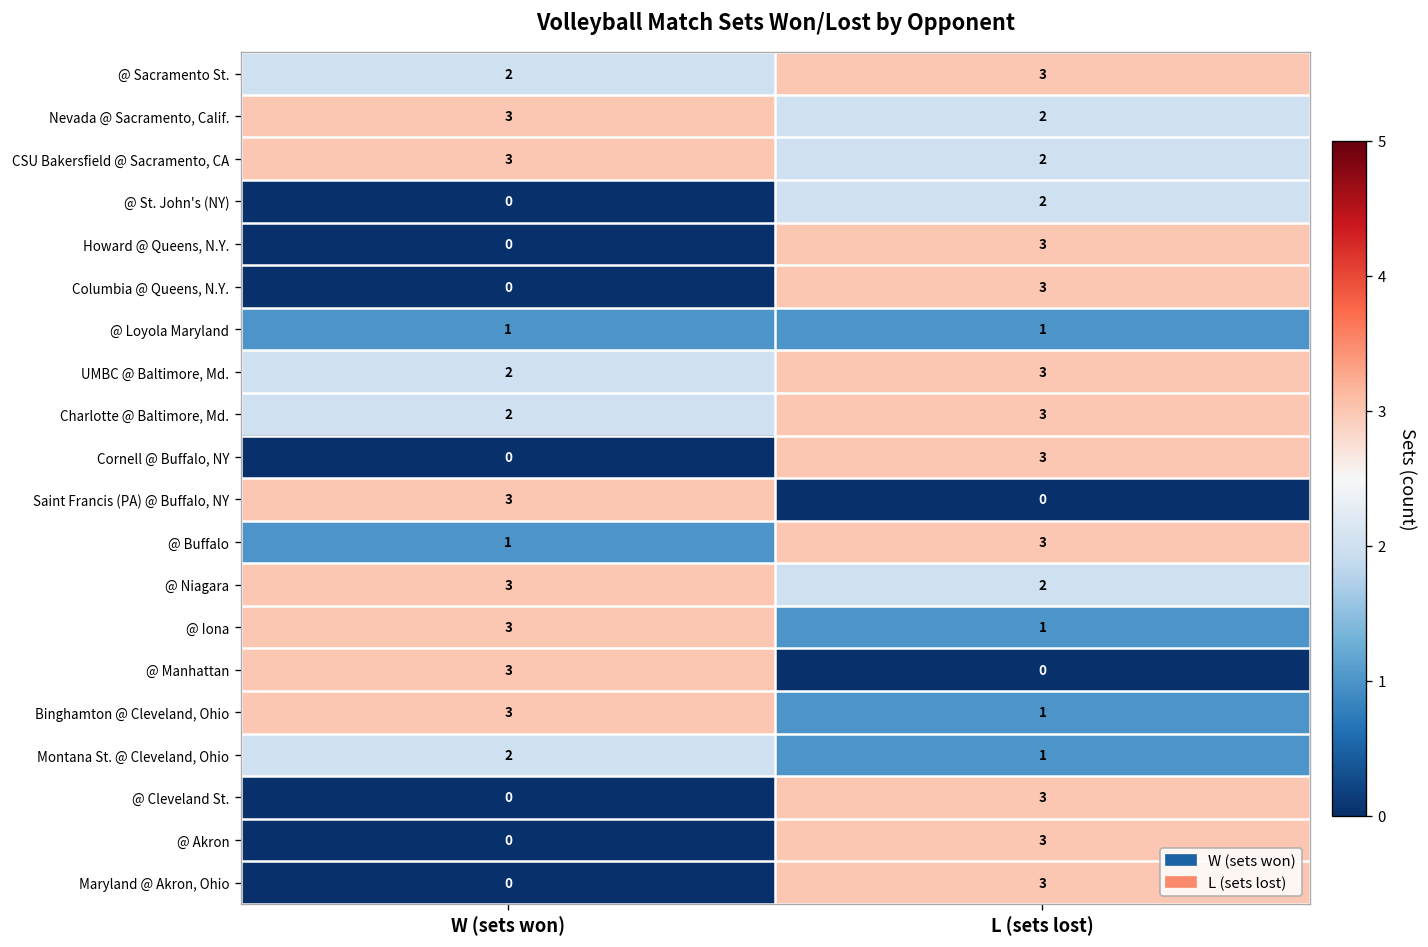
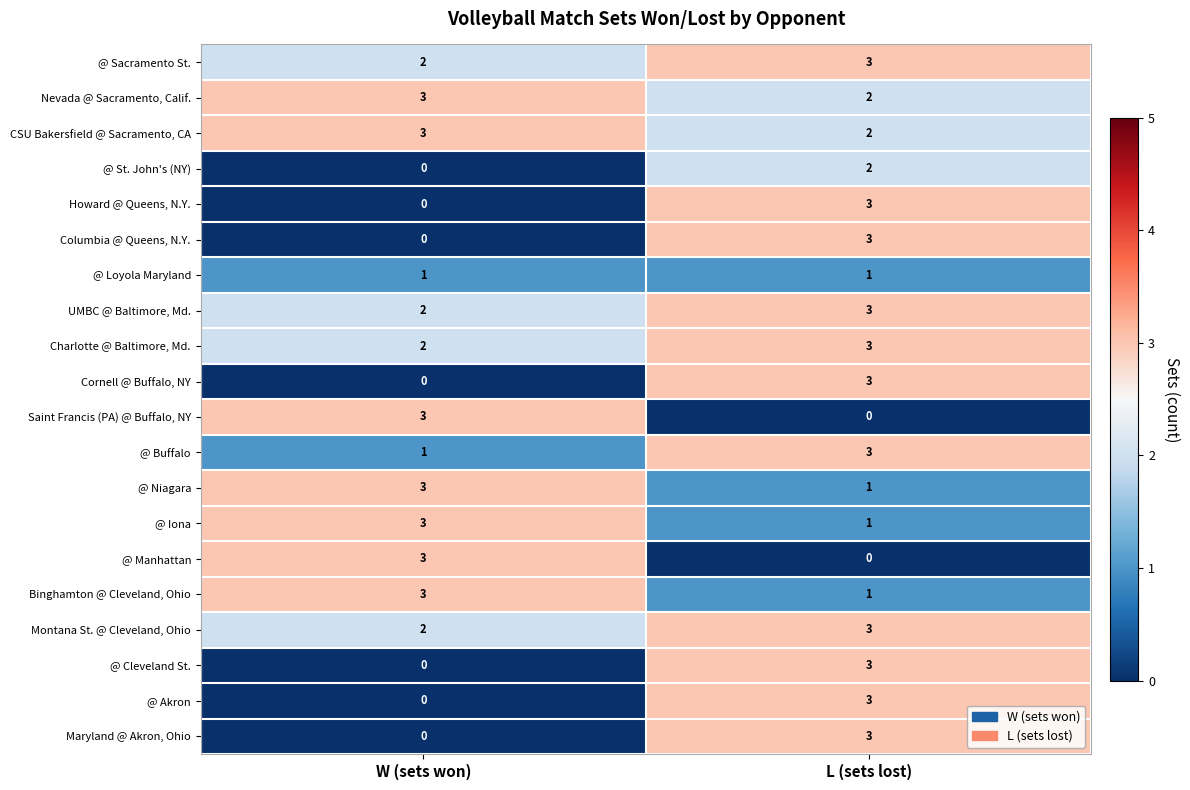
@ Niagara, L (sets lost): 2 -> 1
Montana St. @ Cleveland, Ohio, L (sets lost): 1 -> 3
